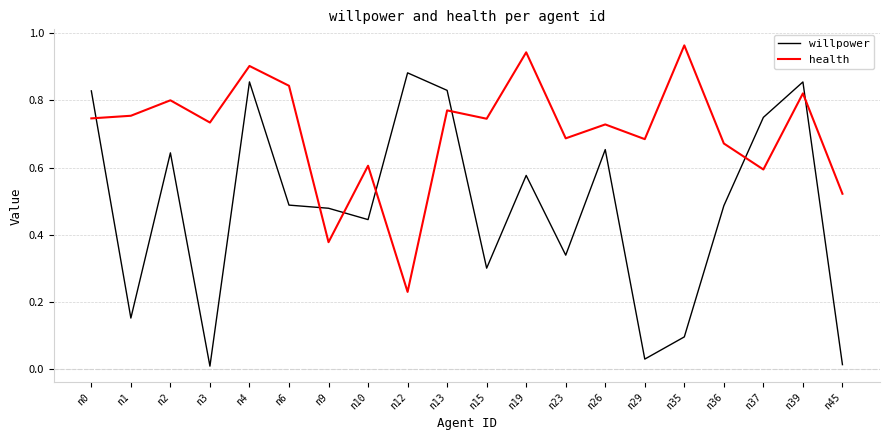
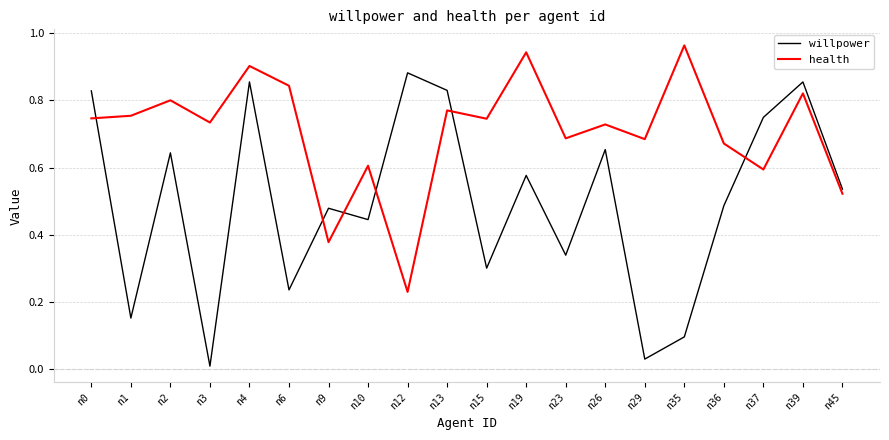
willpower, n6: 0.49 -> 0.24
willpower, n45: 0.01 -> 0.54
